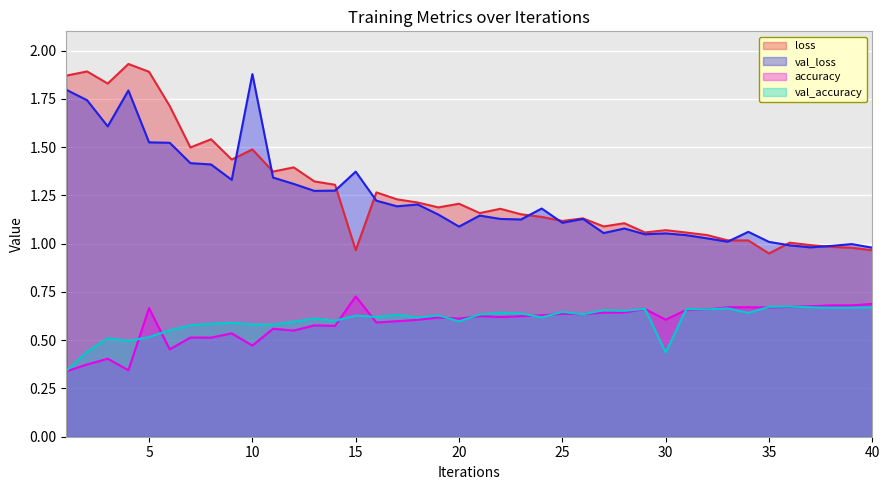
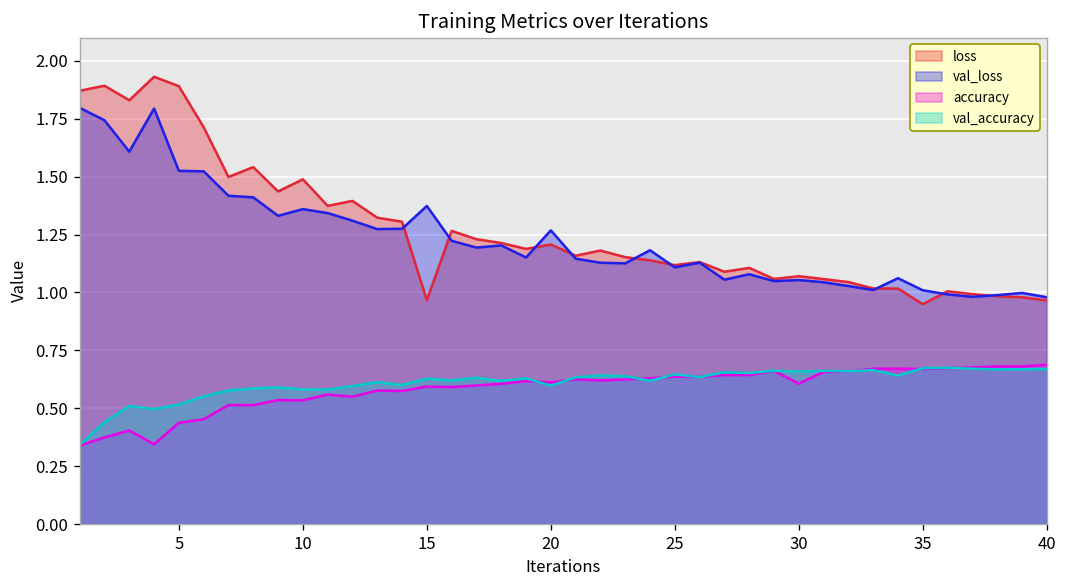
accuracy, 5: 0.67 -> 0.44
val_loss, 10: 1.88 -> 1.36
accuracy, 10: 0.47 -> 0.53
accuracy, 15: 0.73 -> 0.59
val_loss, 20: 1.09 -> 1.27
val_accuracy, 30: 0.44 -> 0.66
